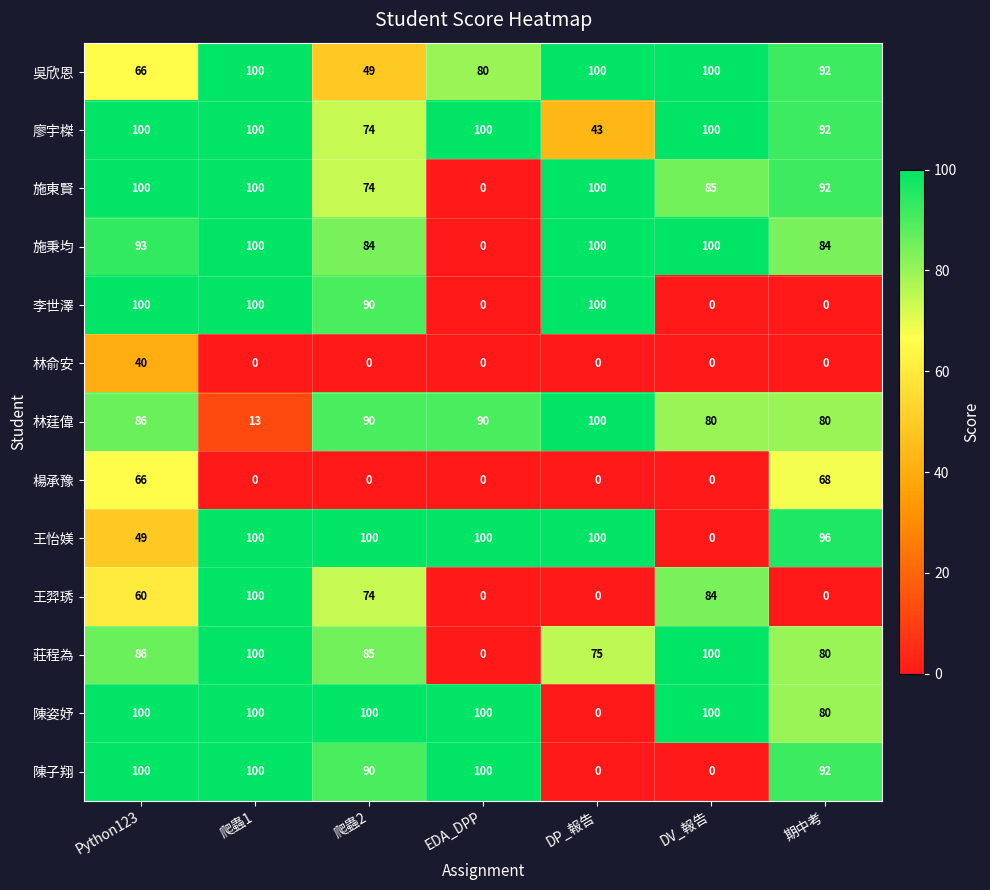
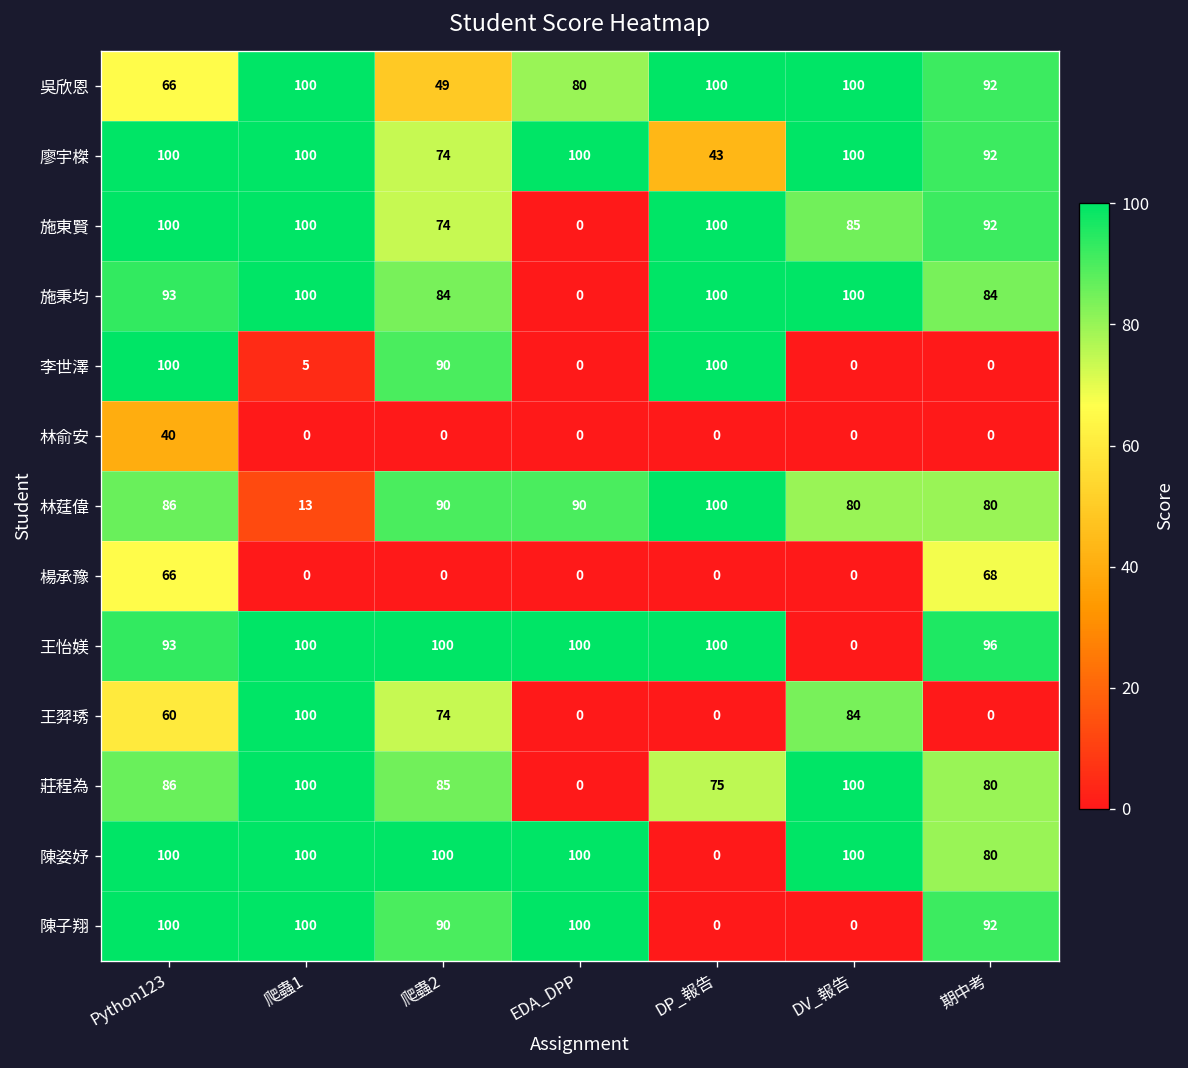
李世澤, 爬蟲1: 100 -> 5
王怡媄, Python123: 49 -> 93
